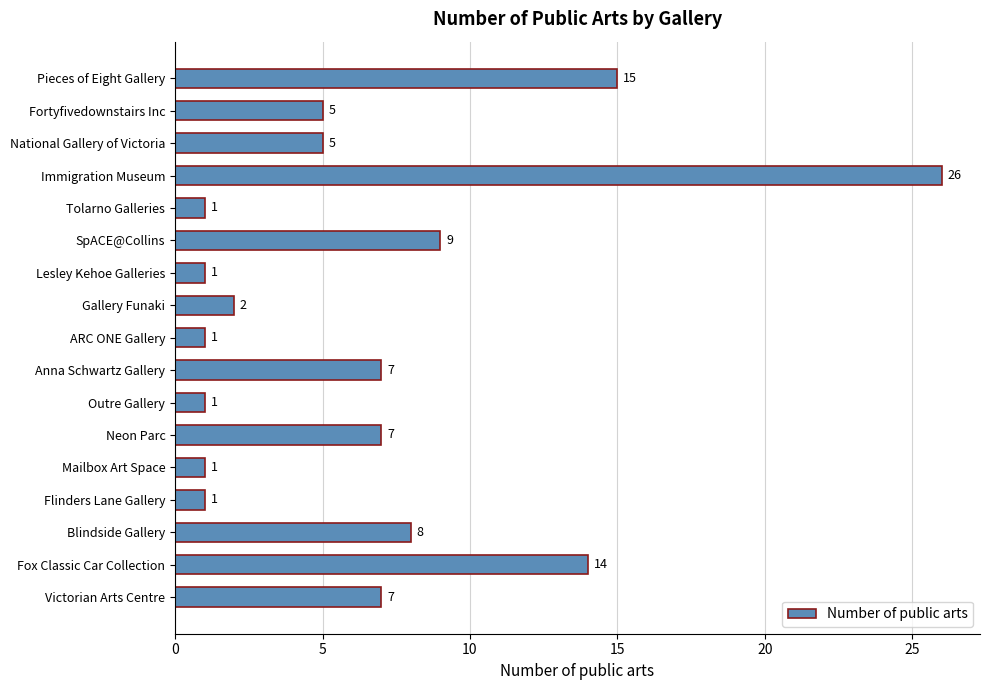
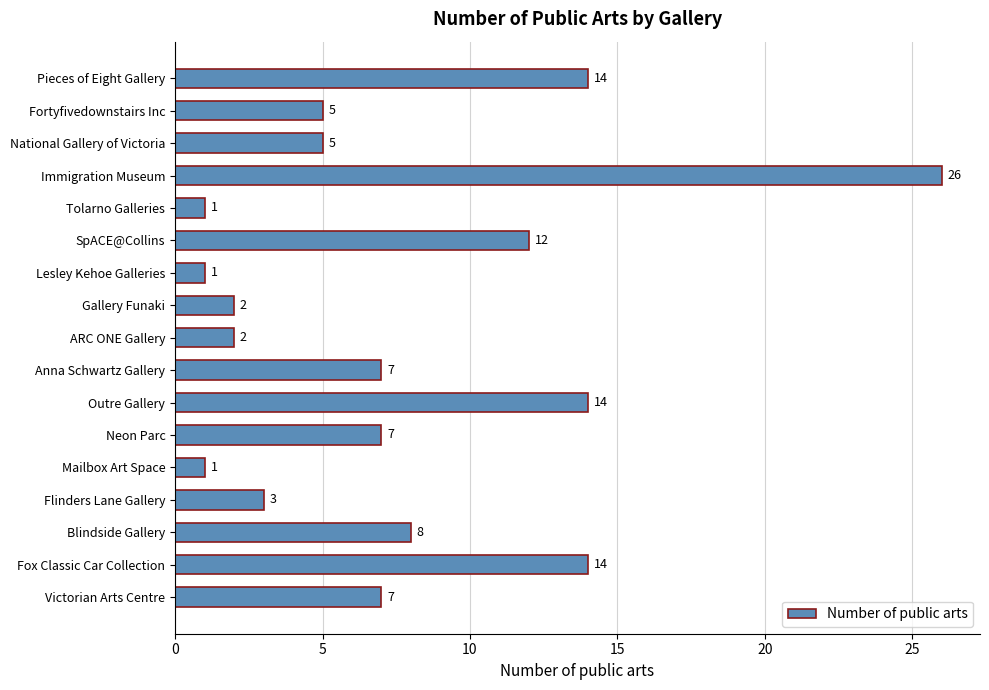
Pieces of Eight Gallery: 15 -> 14
SpACE@Collins: 9 -> 12
ARC ONE Gallery: 1 -> 2
Outre Gallery: 1 -> 14
Flinders Lane Gallery: 1 -> 3
